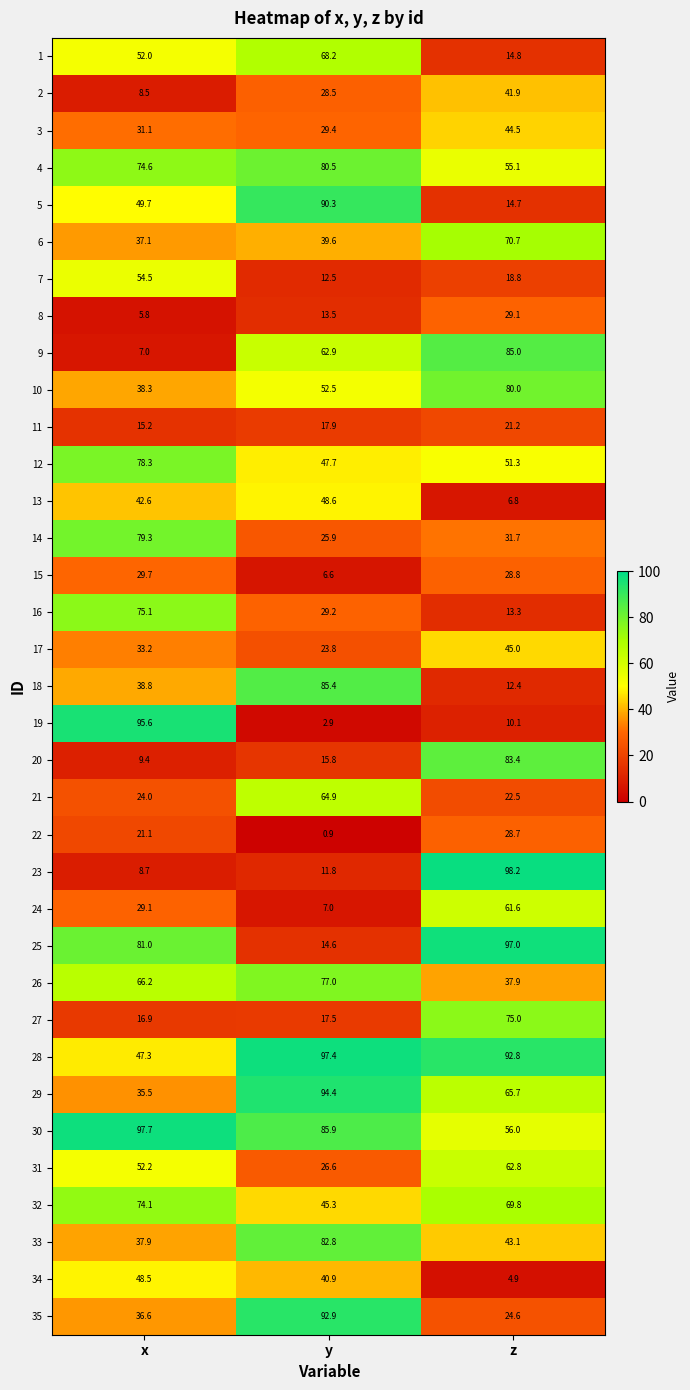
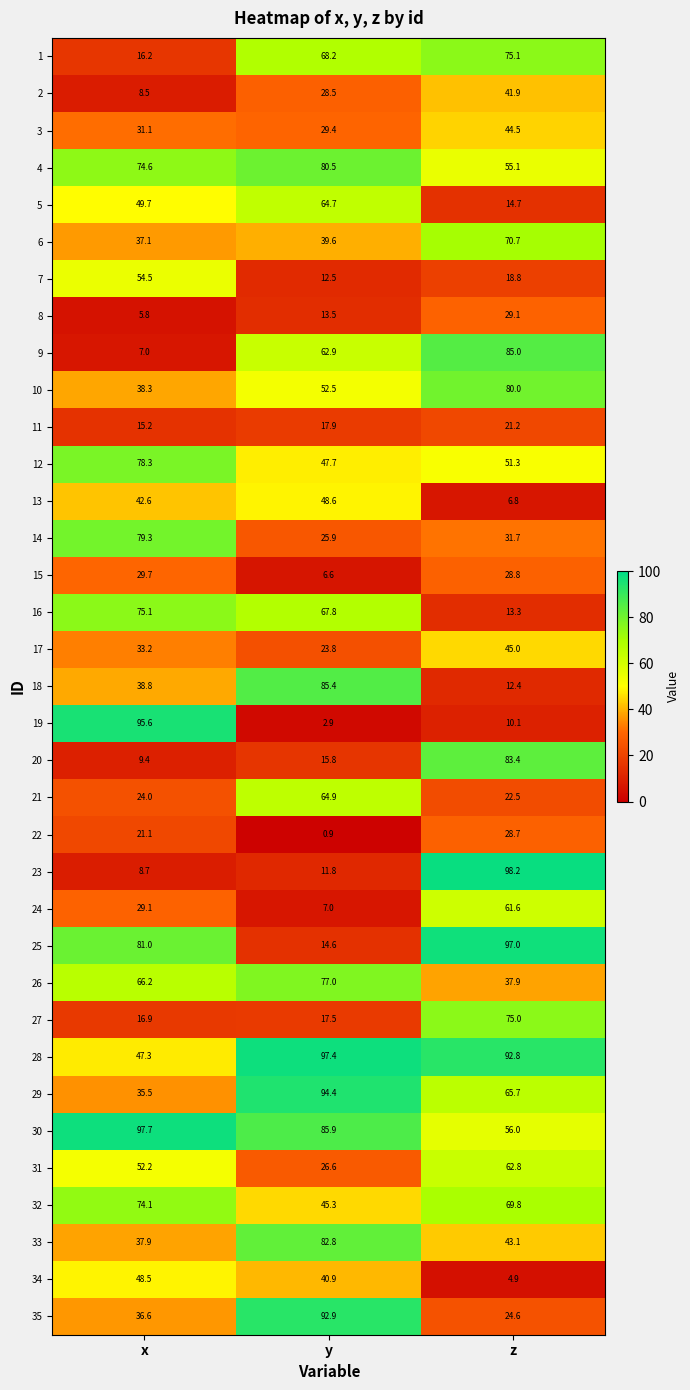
1, x: 52.0 -> 16.2
1, z: 14.8 -> 75.1
5, y: 90.3 -> 64.7
16, y: 29.2 -> 67.8
